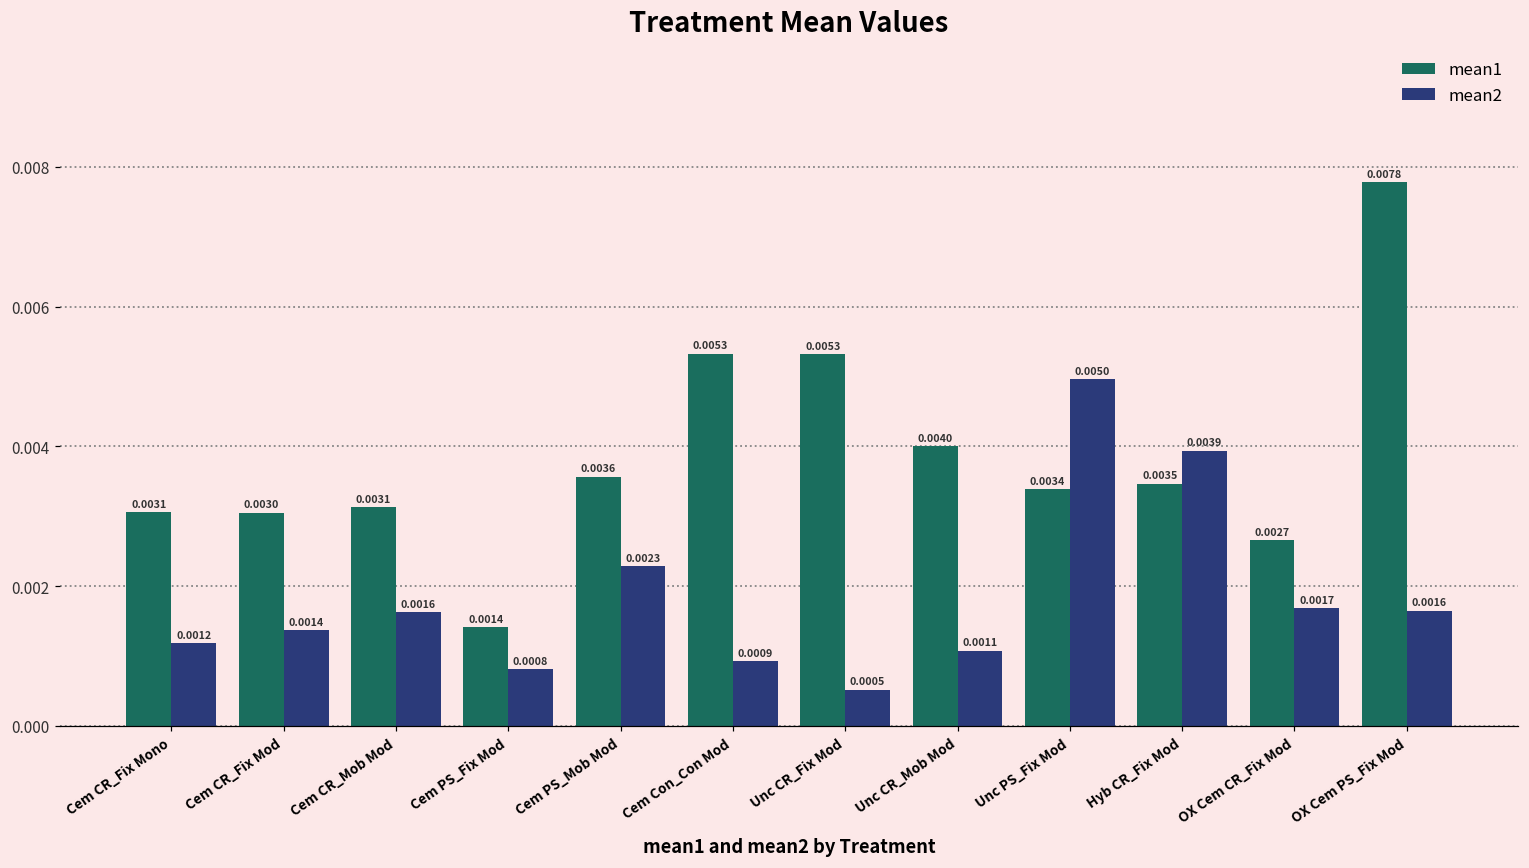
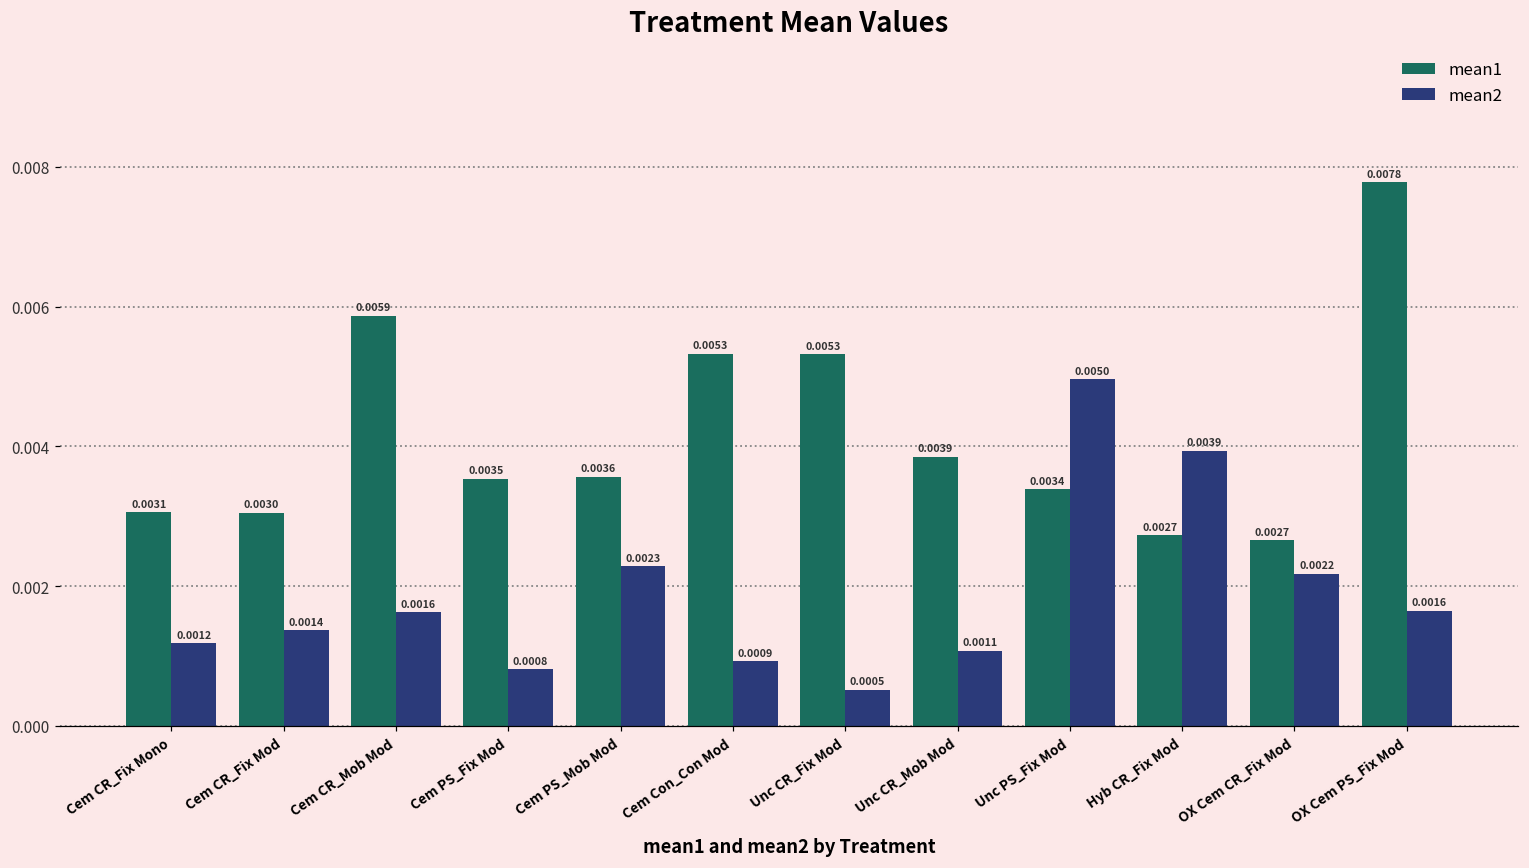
mean1, Cem CR_Mob Mod: 0.0031 -> 0.0059
mean1, Cem PS_Fix Mod: 0.0014 -> 0.0035
mean1, Unc CR_Mob Mod: 0.0040 -> 0.0039
mean1, Hyb CR_Fix Mod: 0.0035 -> 0.0027
mean2, OX Cem CR_Fix Mod: 0.0017 -> 0.0022
